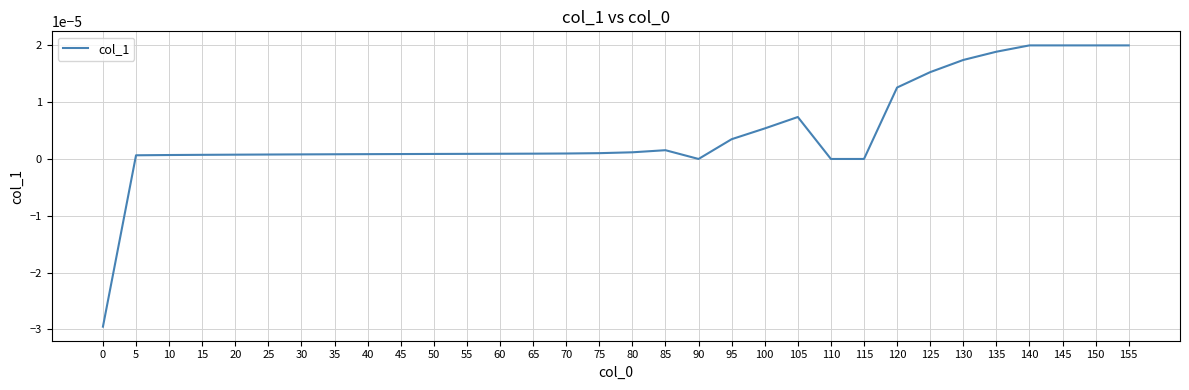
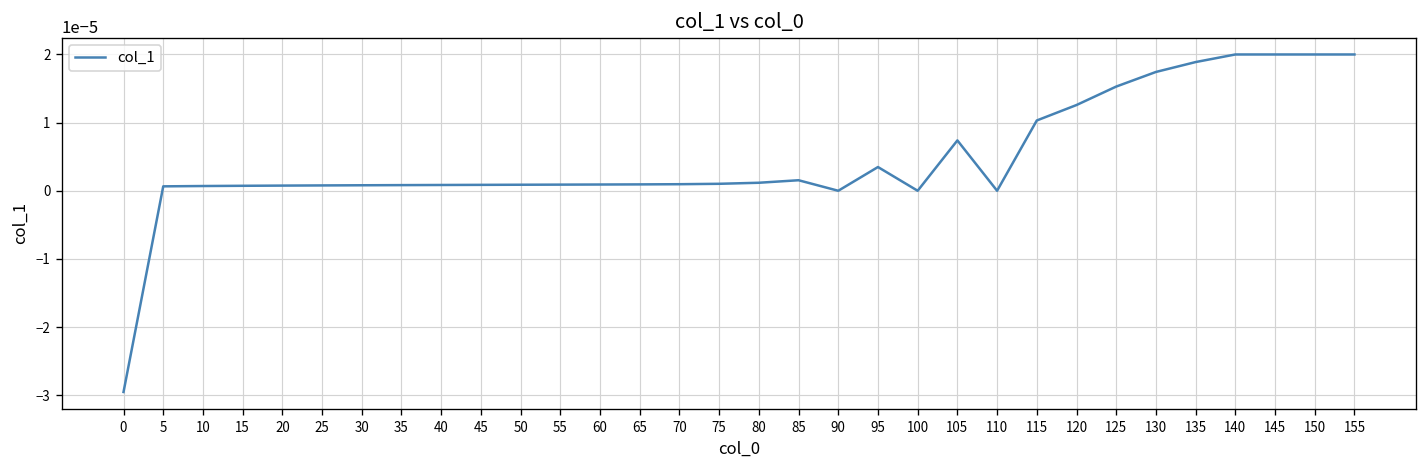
100: 0.00001 -> 0.00000
115: 0.00000 -> 0.00001
